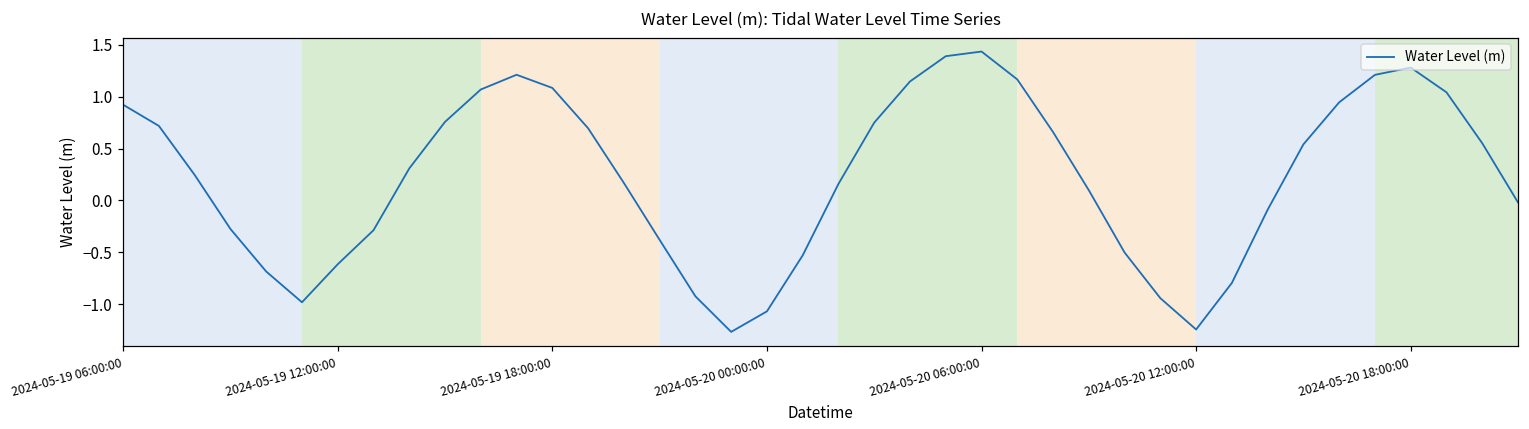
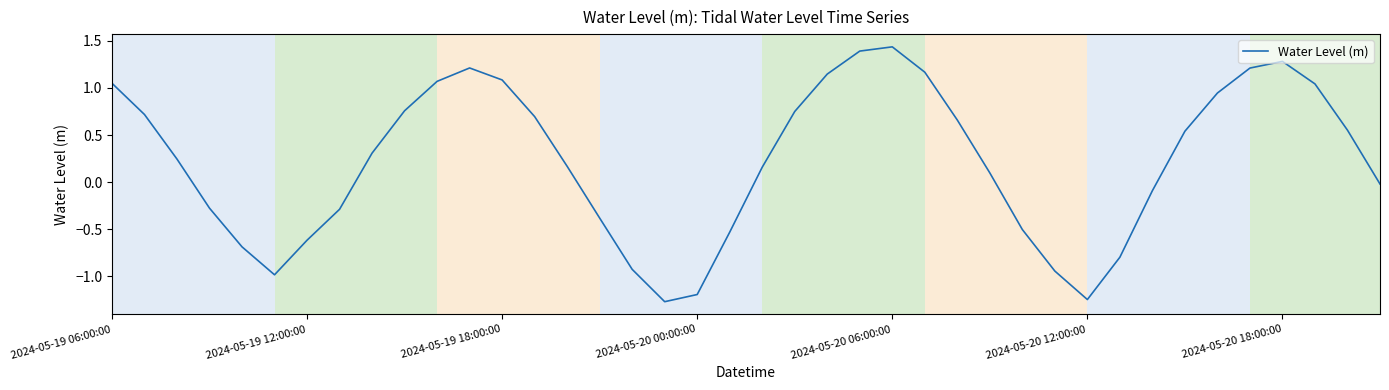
2024-05-19 06:00:00: 0.9 -> 1.0
2024-05-20 00:00:00: -1.1 -> -1.2
